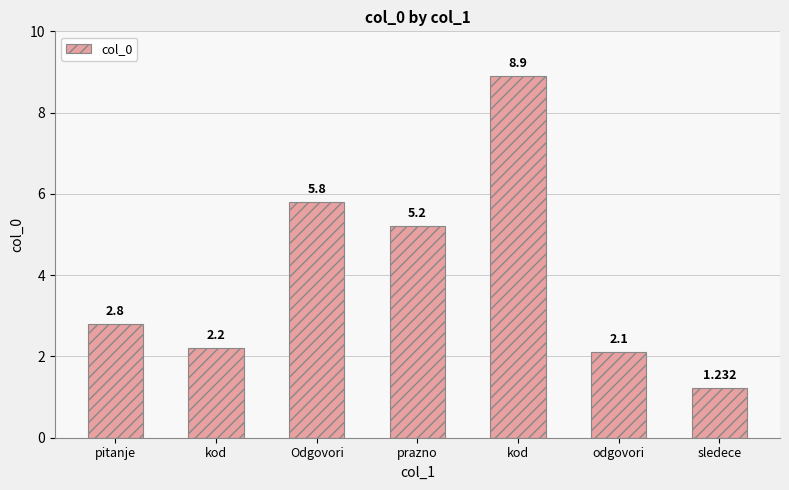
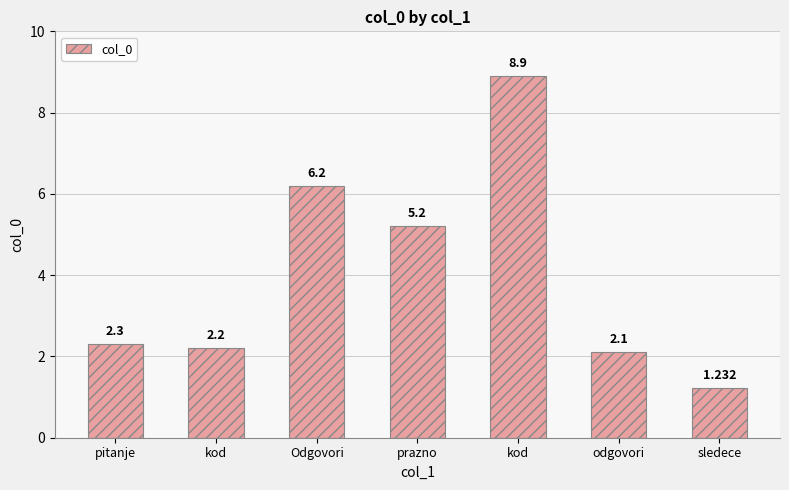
pitanje: 2.8 -> 2.3
Odgovori: 5.8 -> 6.2
